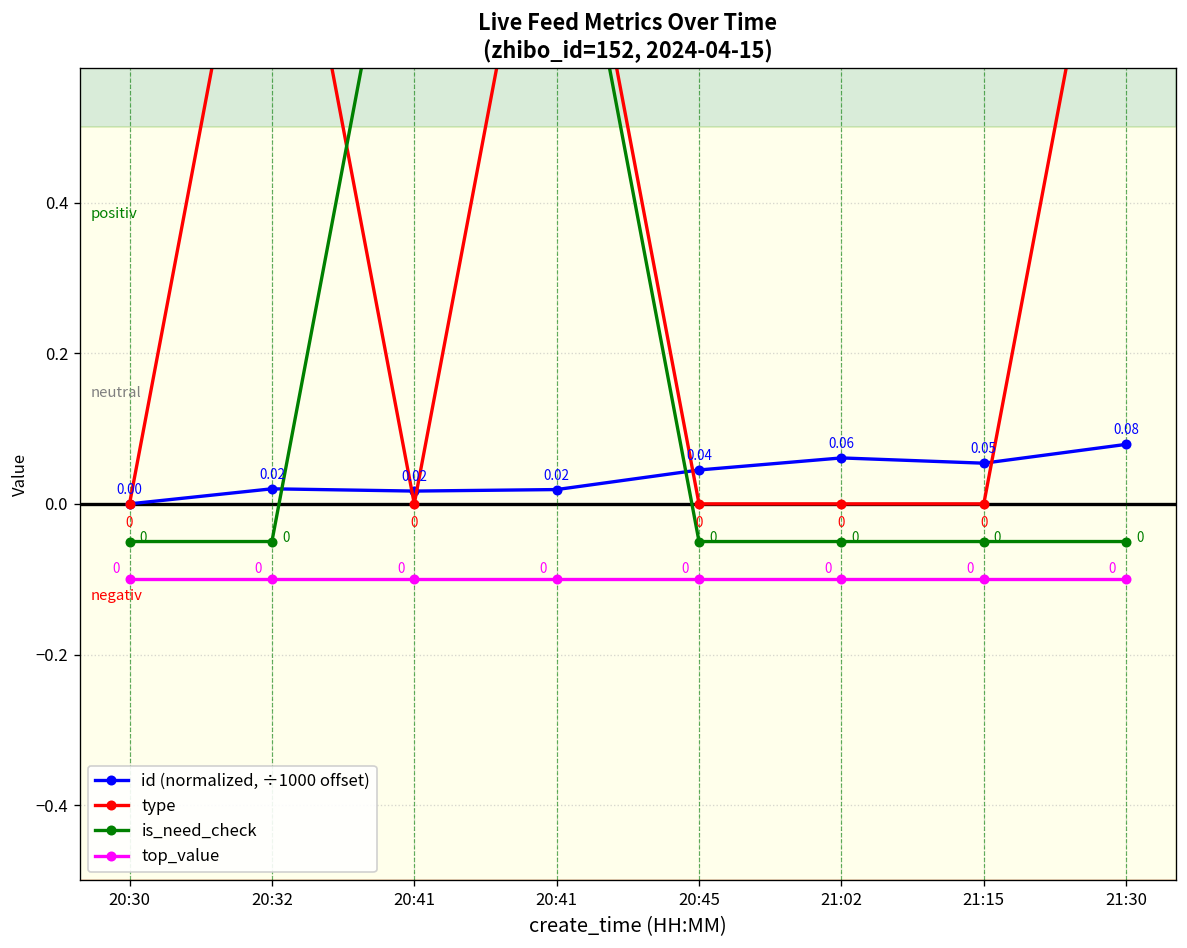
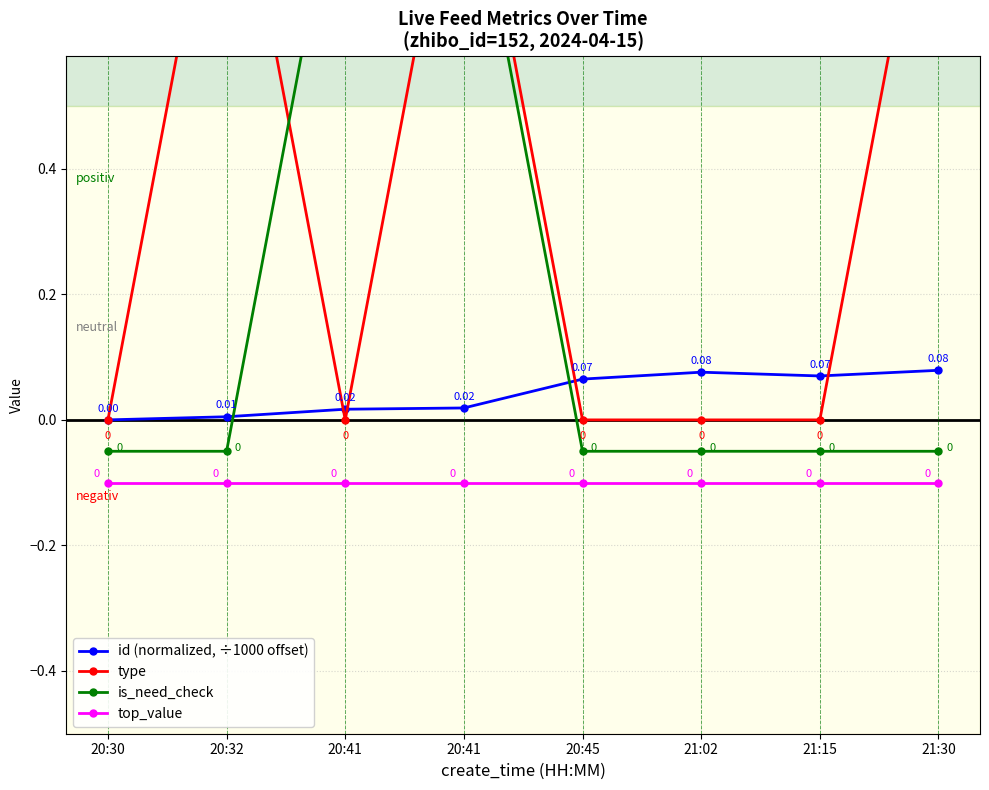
id (normalized, ÷1000 offset), 20:32: 0.02 -> 0.01
id (normalized, ÷1000 offset), 20:45: 0.04 -> 0.07
id (normalized, ÷1000 offset), 21:02: 0.06 -> 0.08
id (normalized, ÷1000 offset), 21:15: 0.05 -> 0.07
